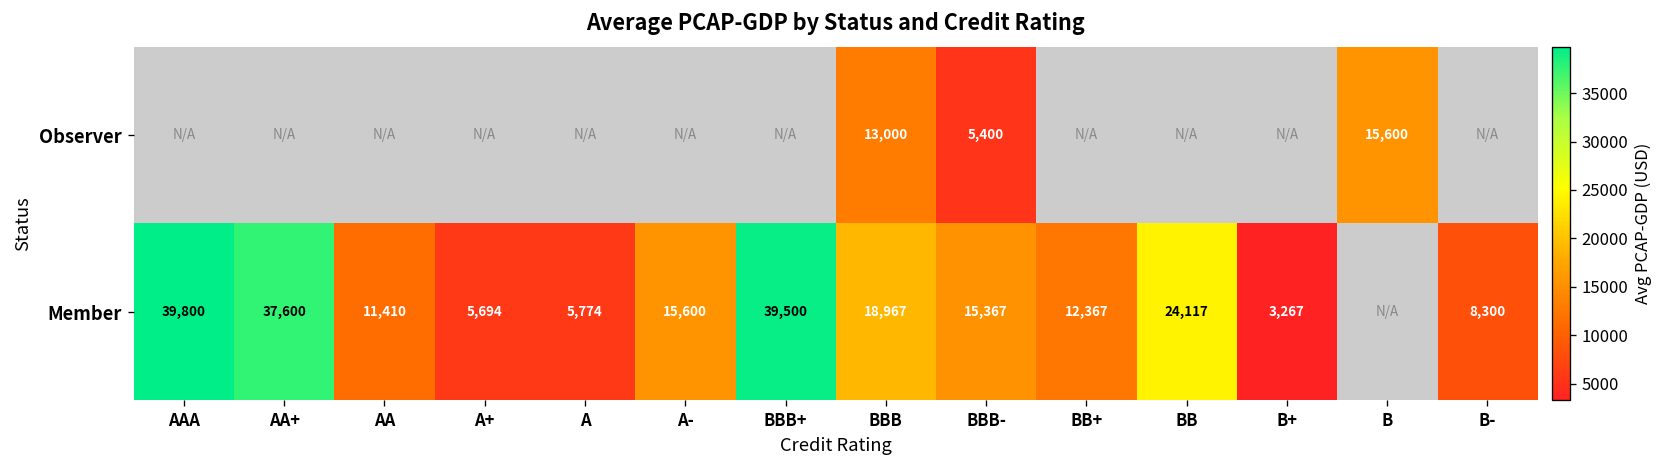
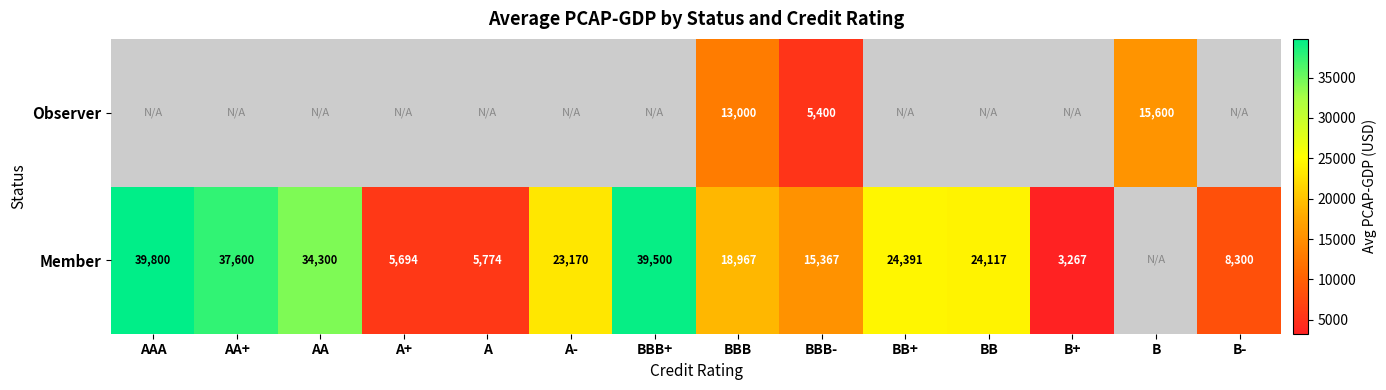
Member, AA: 11,410 -> 34,300
Member, A-: 15,600 -> 23,170
Member, BB+: 12,367 -> 24,391
